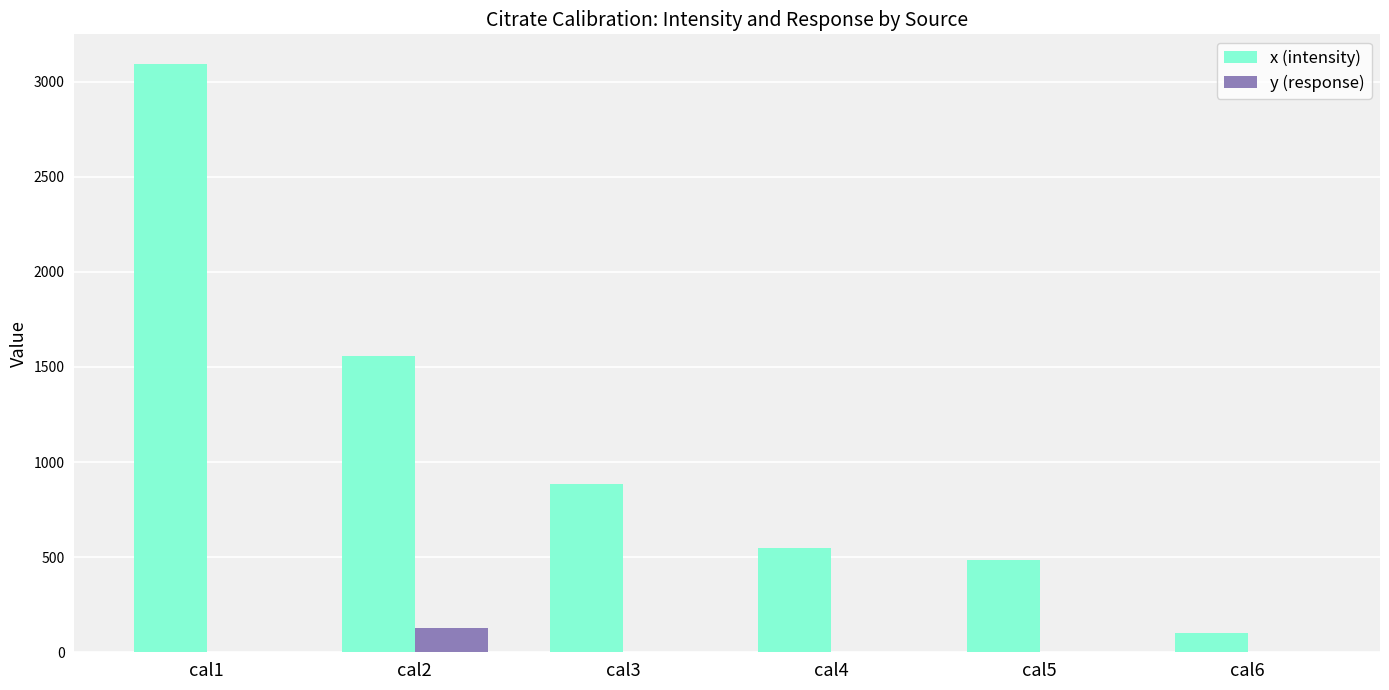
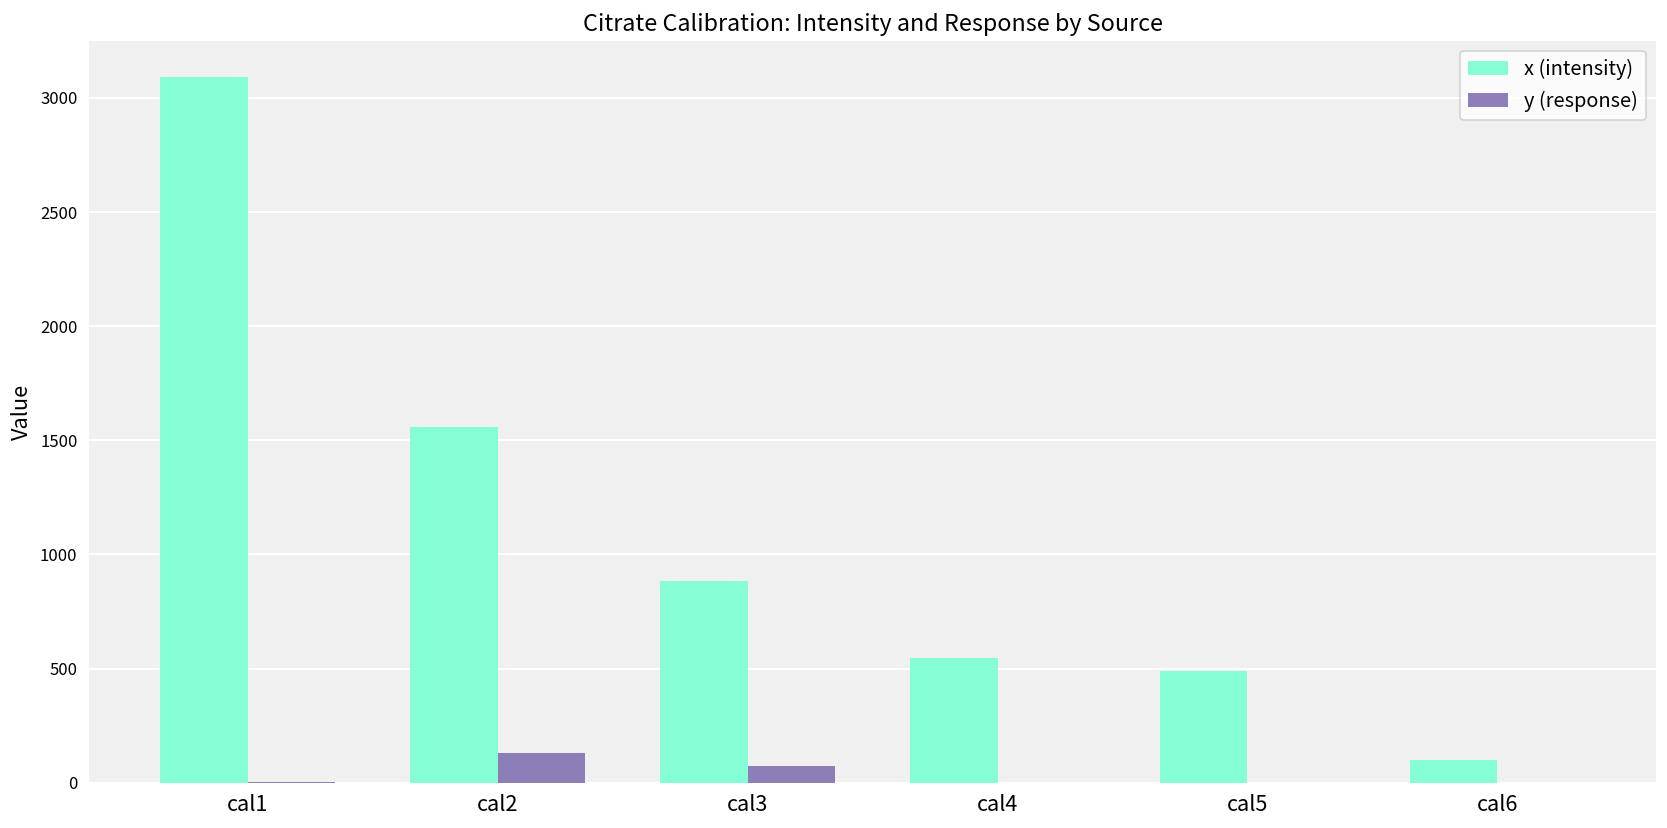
y (response), cal3: 0 -> 80
